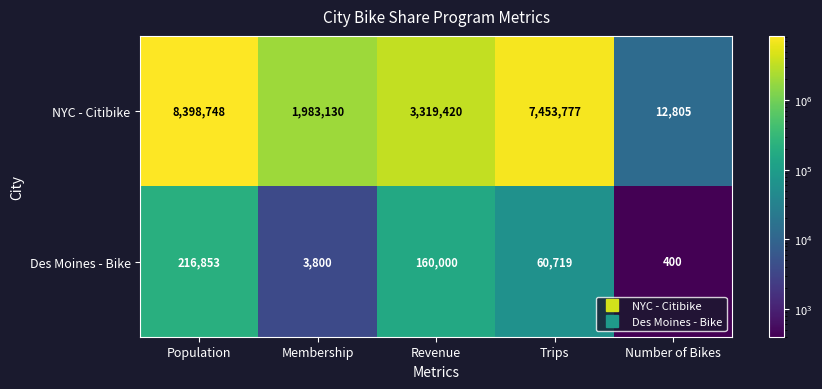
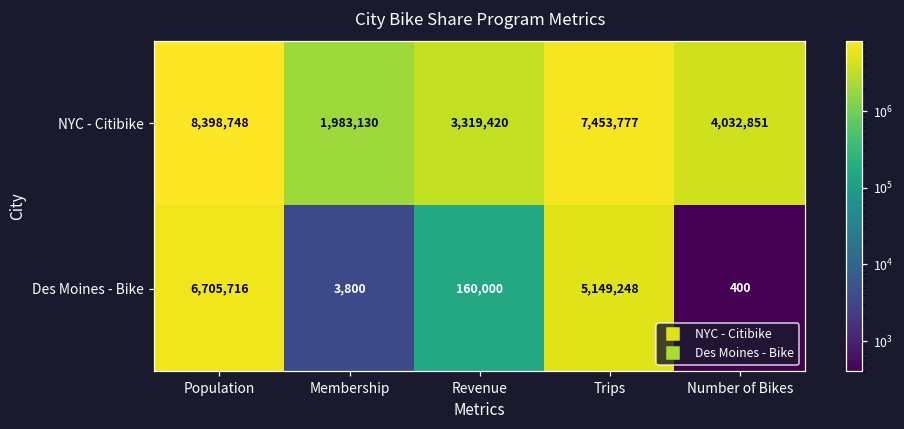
NYC - Citibike, Number of Bikes: 12,805 -> 4,032,851
Des Moines - Bike, Population: 216,853 -> 6,705,716
Des Moines - Bike, Trips: 60,719 -> 5,149,248
